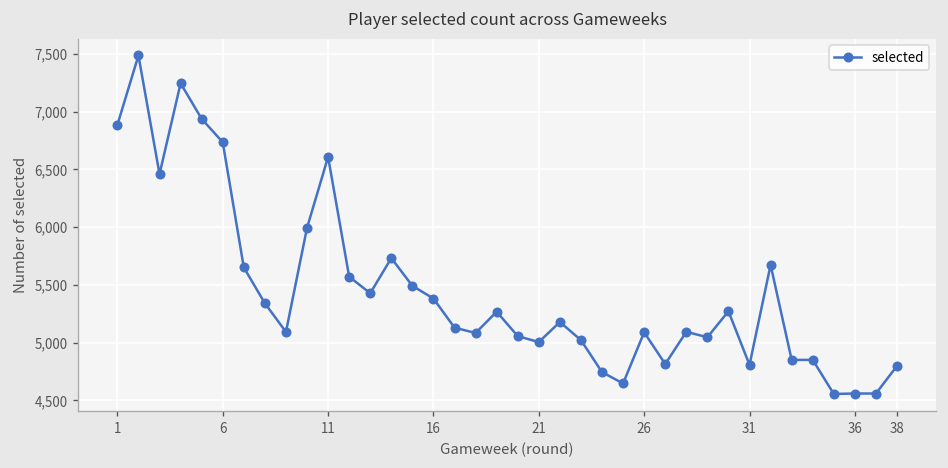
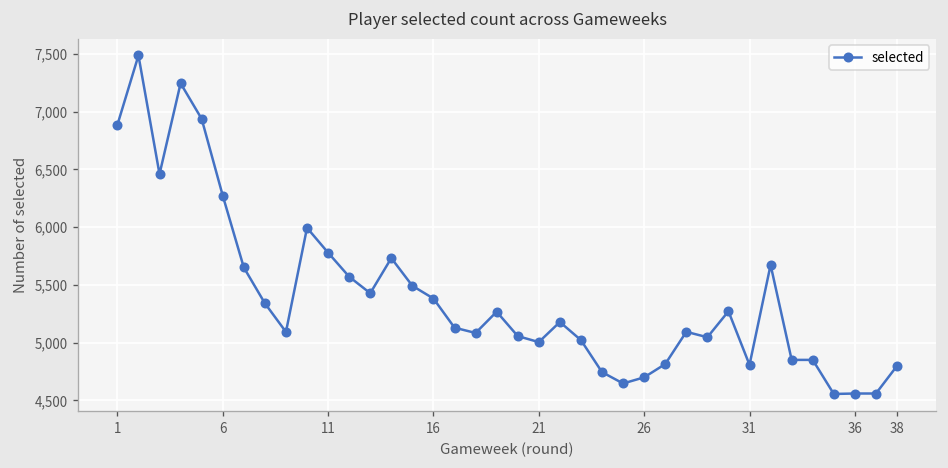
6: 6,700 -> 6,300
11: 6,600 -> 5,800
26: 5,100 -> 4,700
